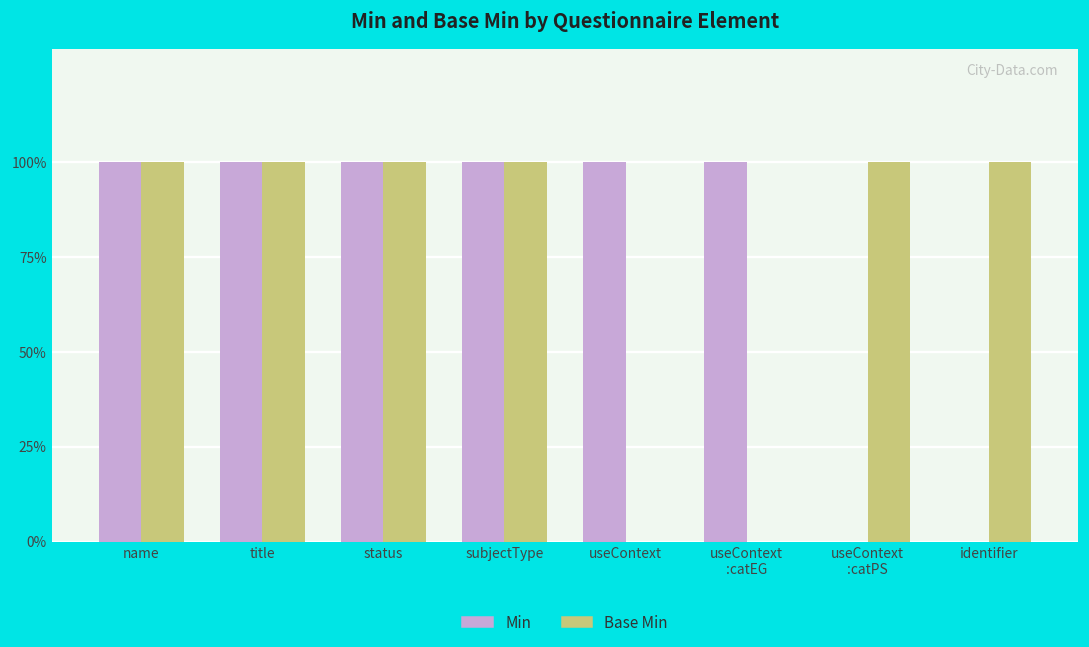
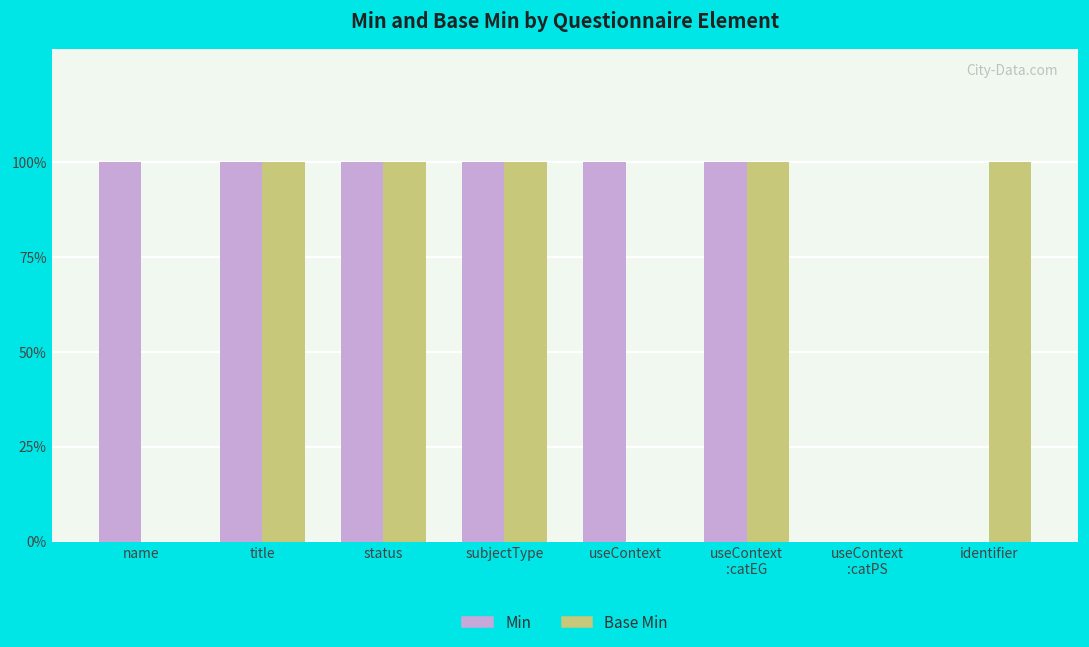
Base Min, name: 100% -> 0%
Base Min, useContext :catEG: 0% -> 100%
Base Min, useContext :catPS: 100% -> 0%
